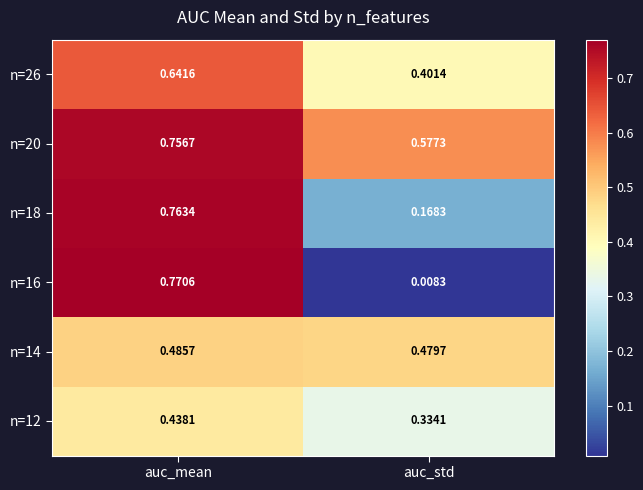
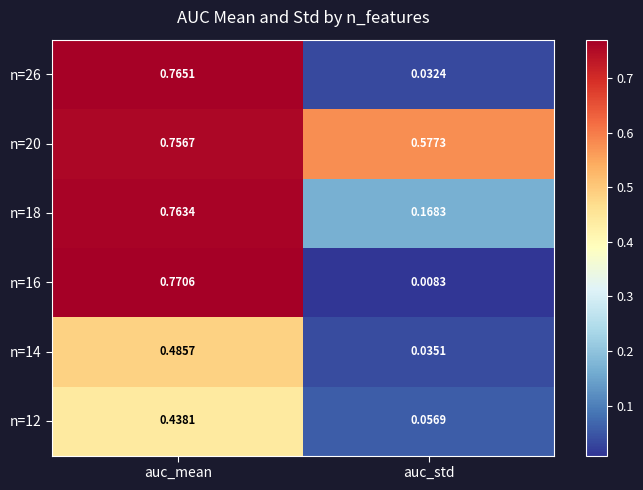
n=26, auc_mean: 0.6416 -> 0.7651
n=26, auc_std: 0.4014 -> 0.0324
n=14, auc_std: 0.4797 -> 0.0351
n=12, auc_std: 0.3341 -> 0.0569
